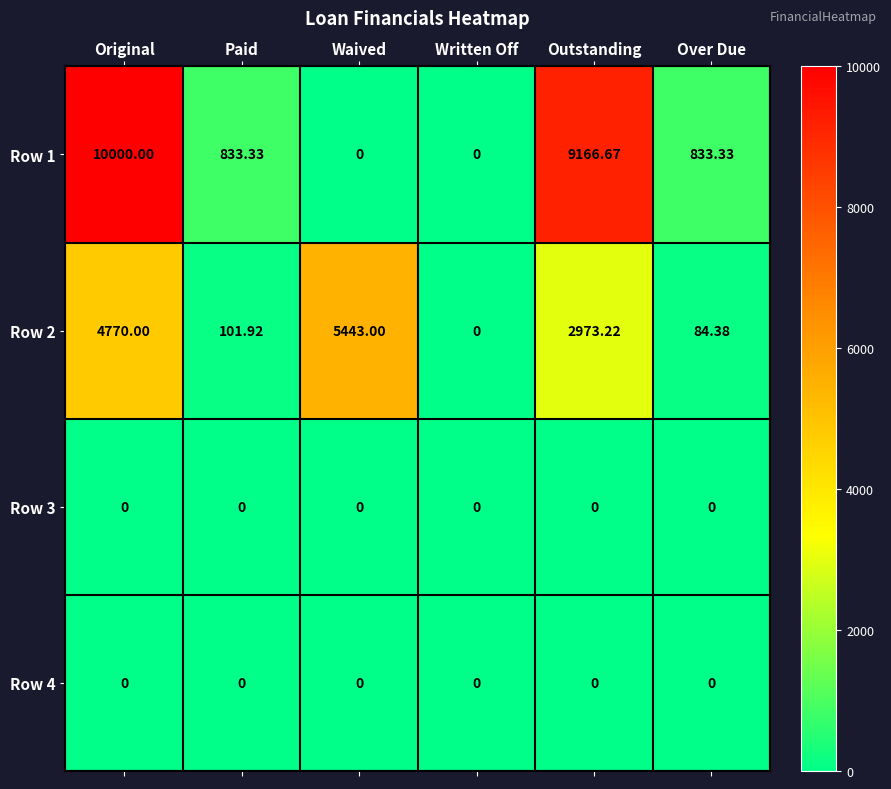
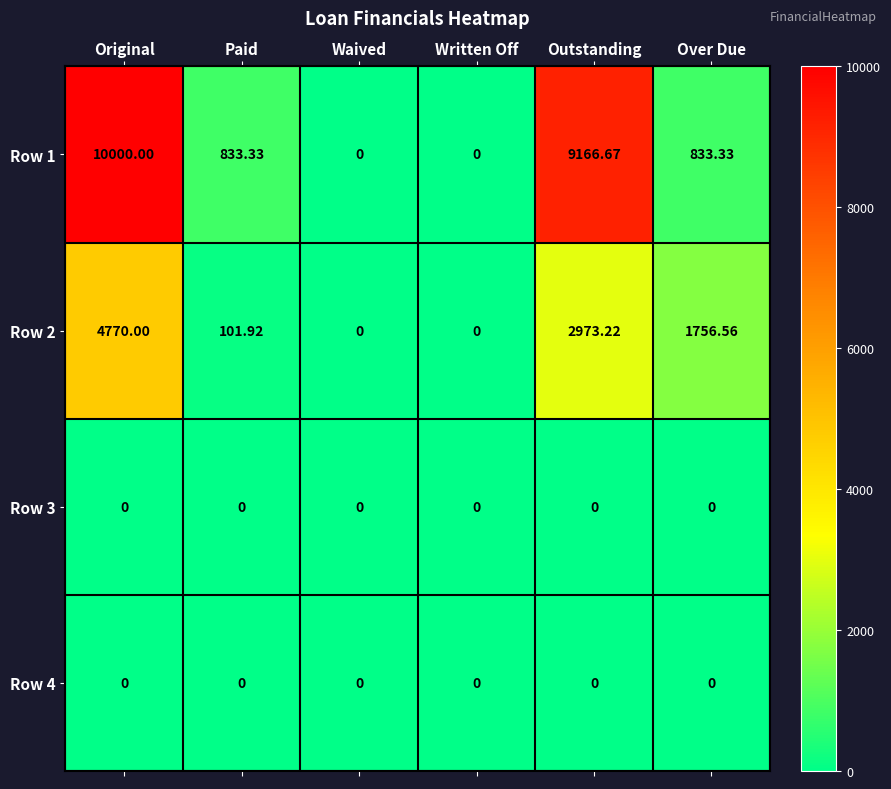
Row 2, Waived: 5443.00 -> 0
Row 2, Over Due: 84.38 -> 1756.56
